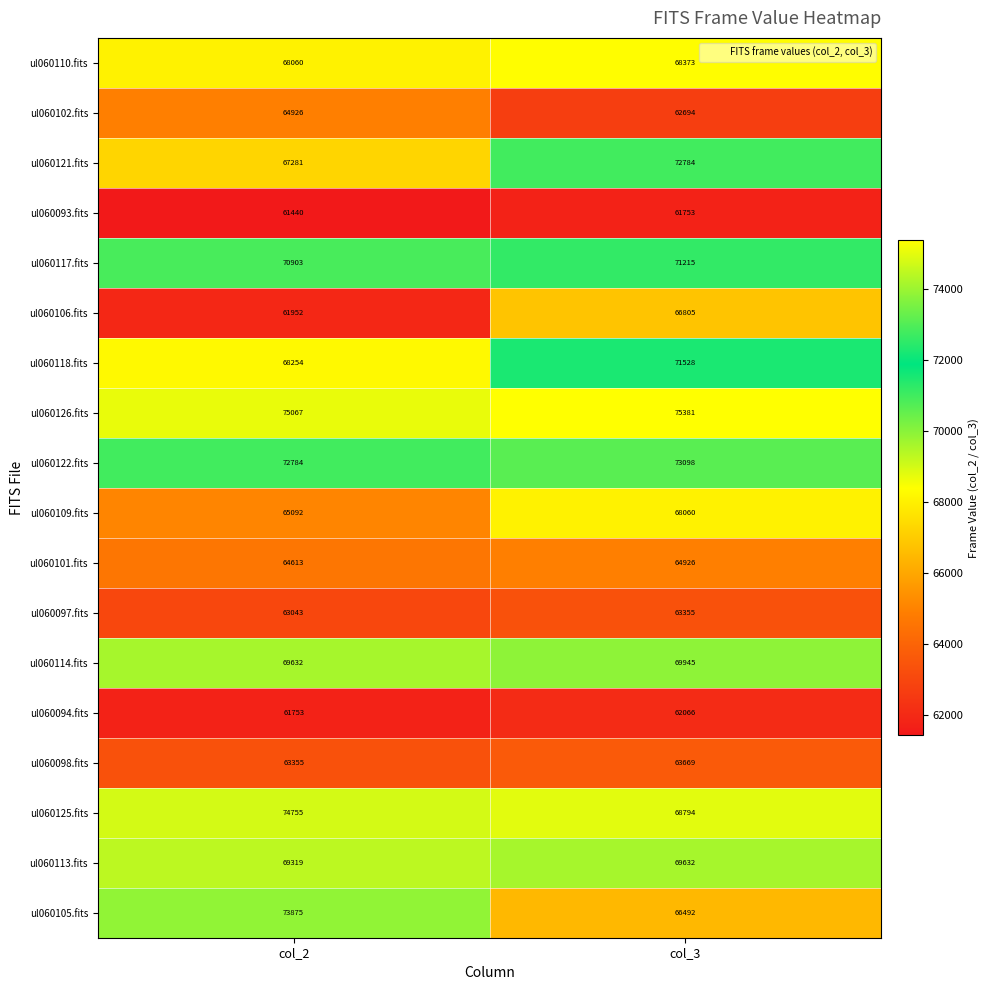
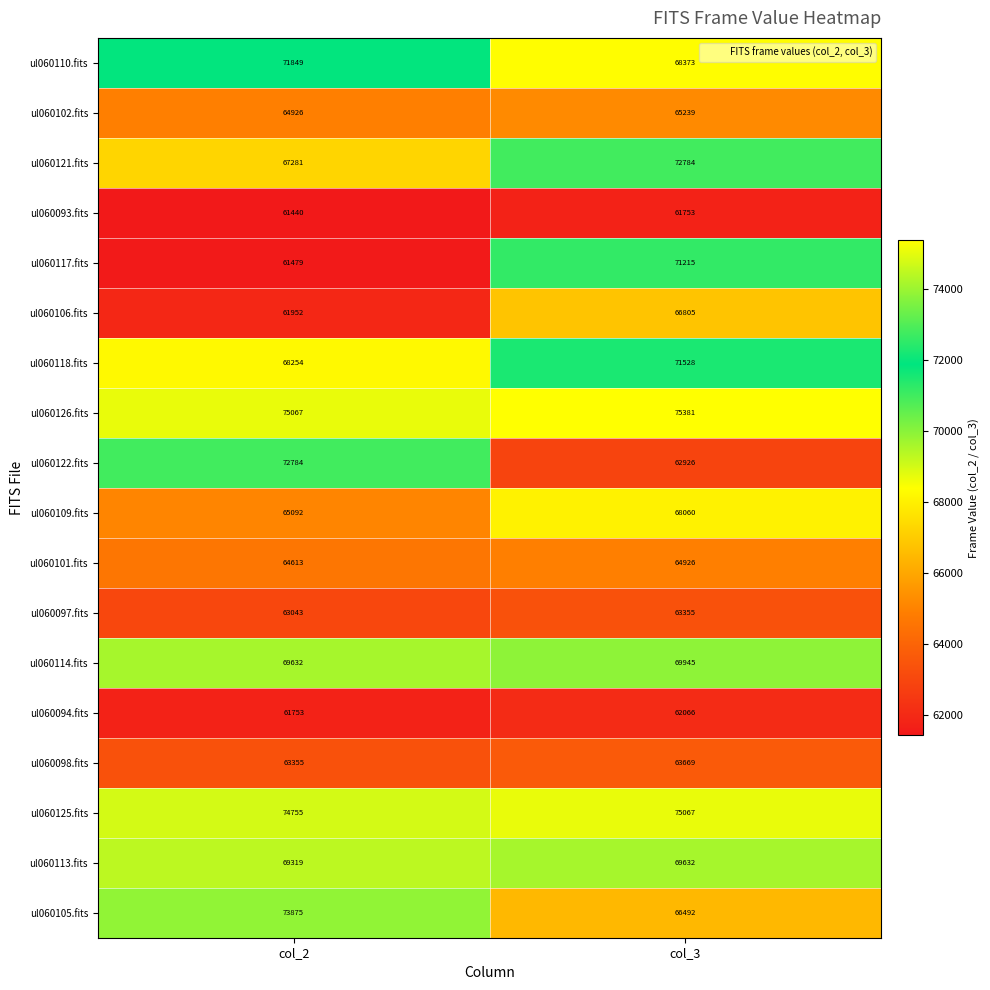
ul060110.fits, col_2: 68060 -> 71849
ul060102.fits, col_3: 62694 -> 65239
ul060117.fits, col_2: 70903 -> 61479
ul060122.fits, col_3: 73098 -> 62926
ul060125.fits, col_3: 68794 -> 75067
